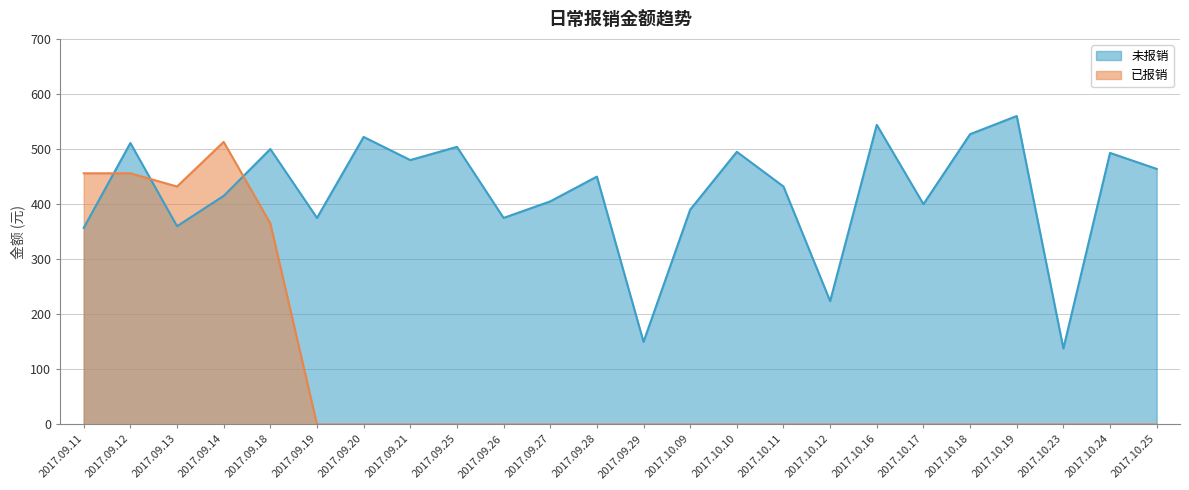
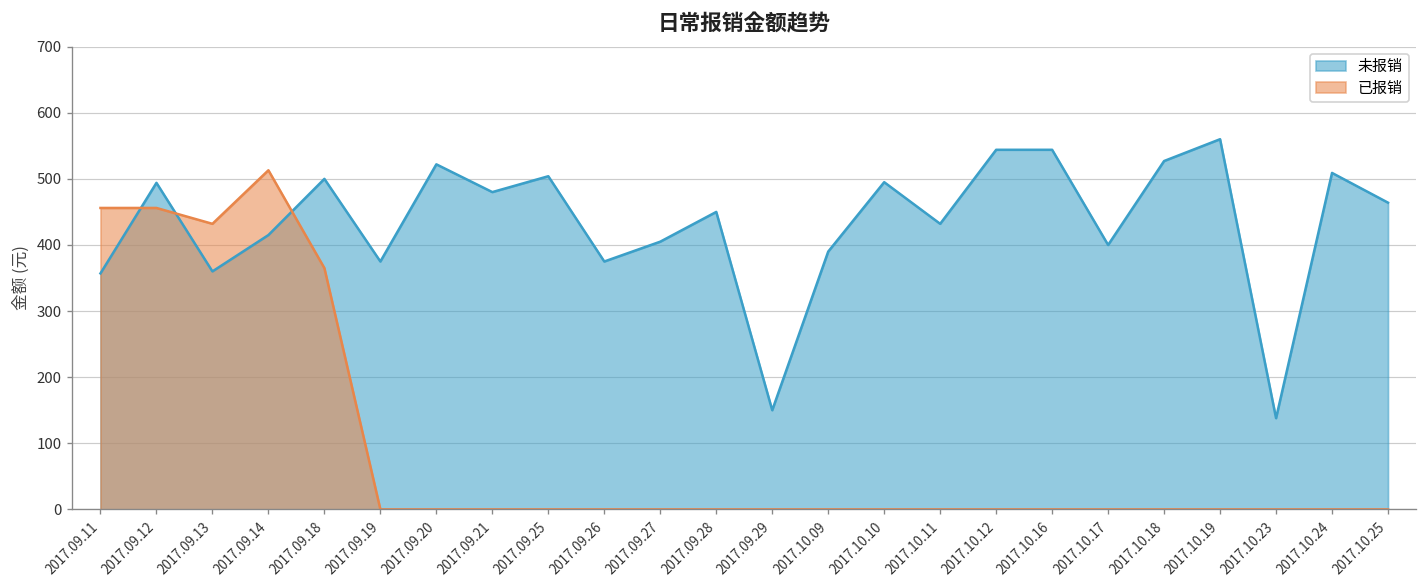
未报销, 2017.09.12: 510 -> 490
未报销, 2017.10.12: 220 -> 540
未报销, 2017.10.24: 490 -> 510
